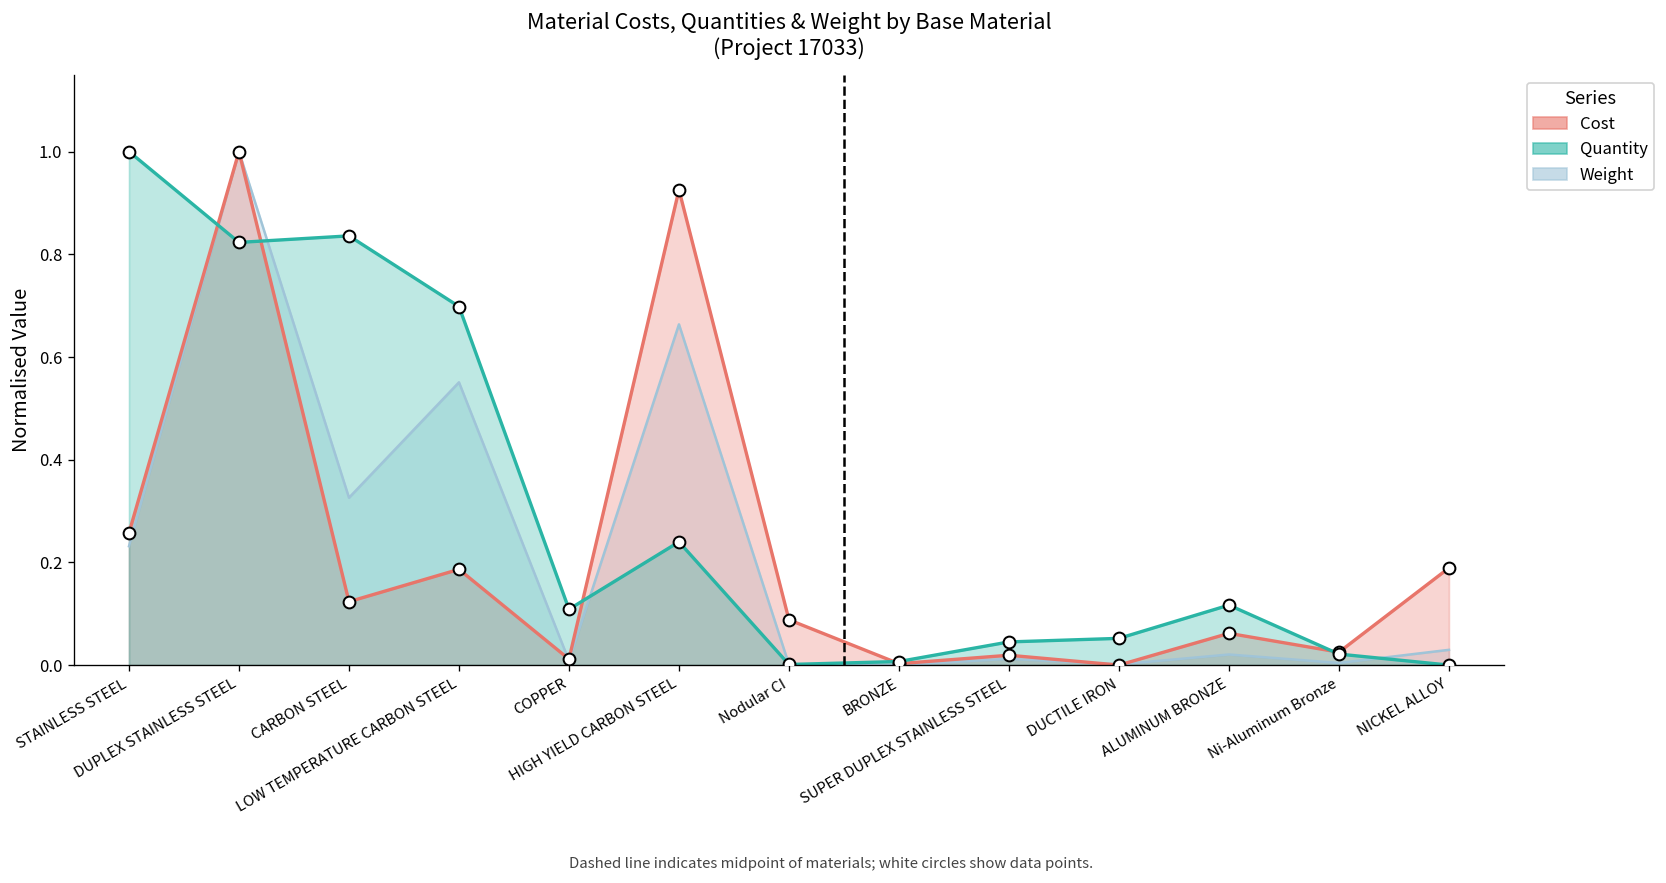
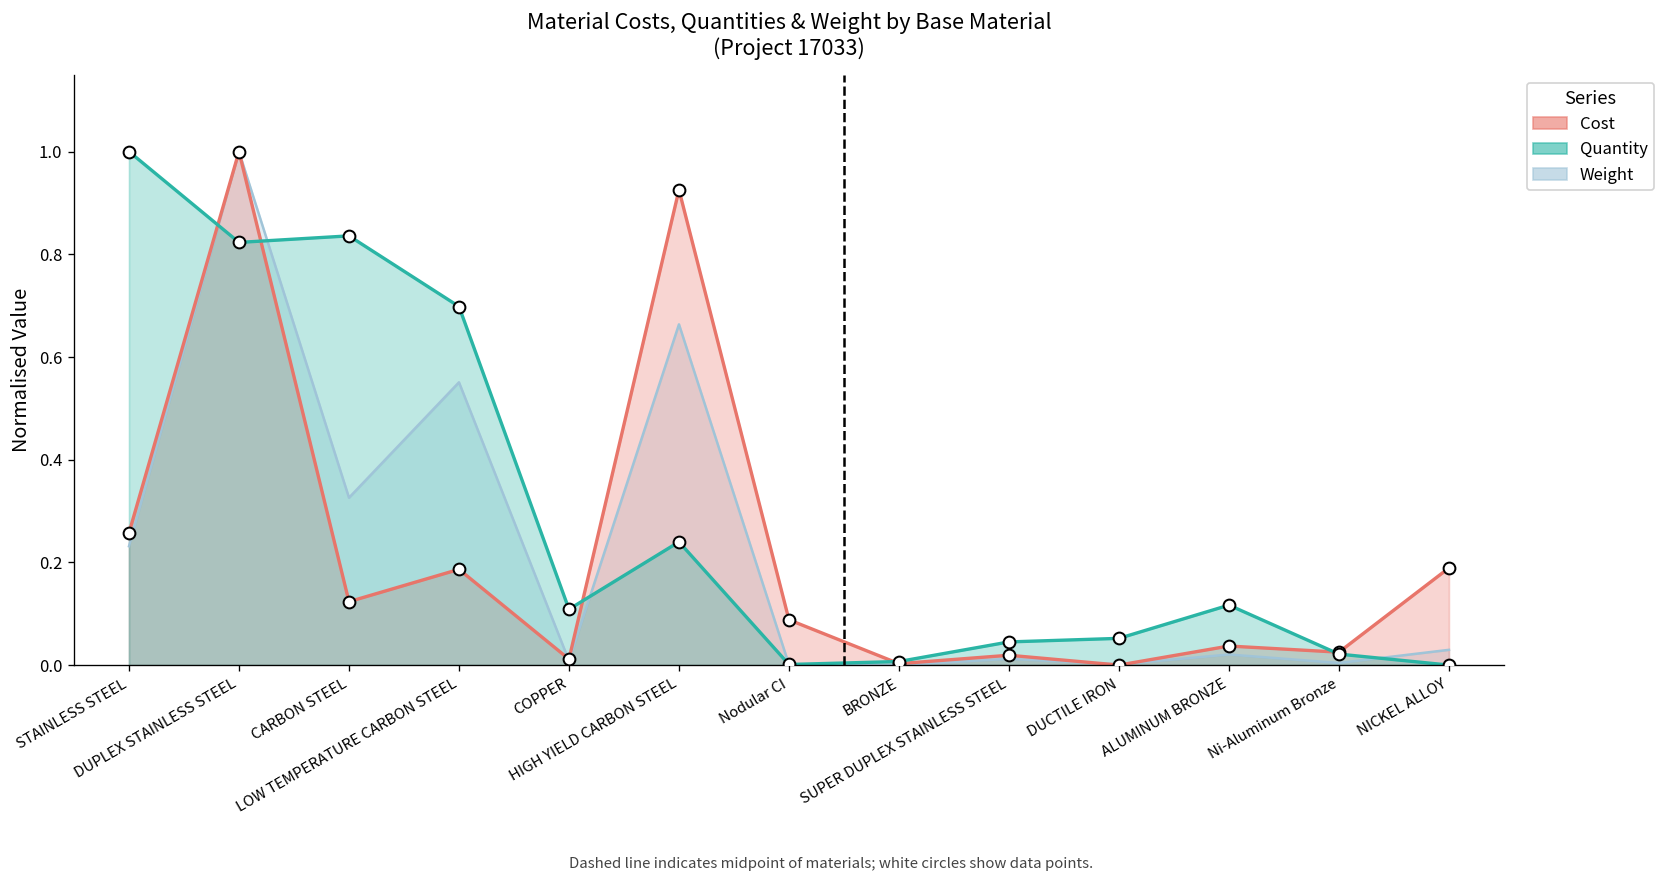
Cost, ALUMINUM BRONZE: 0.06 -> 0.04
